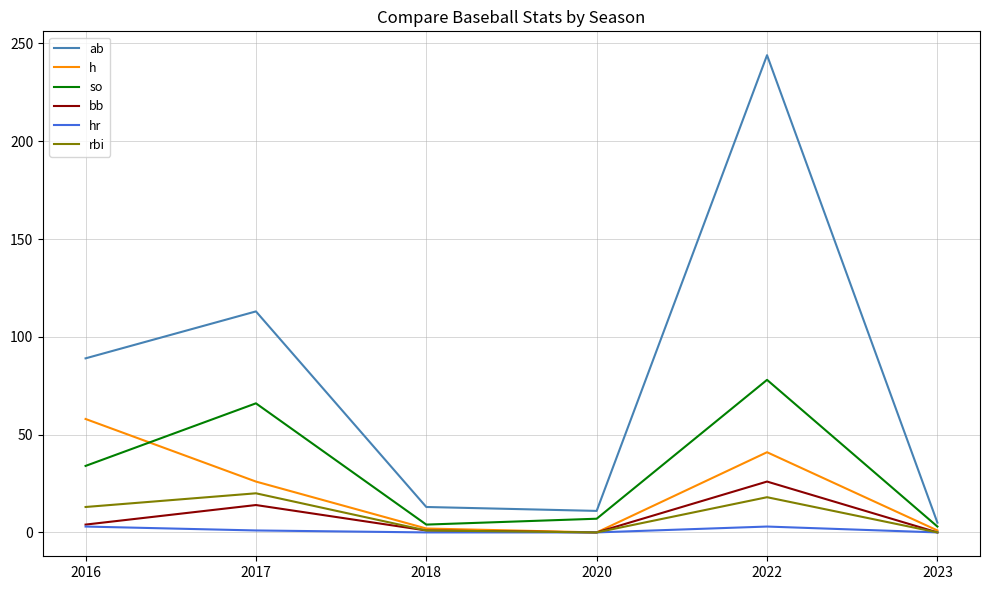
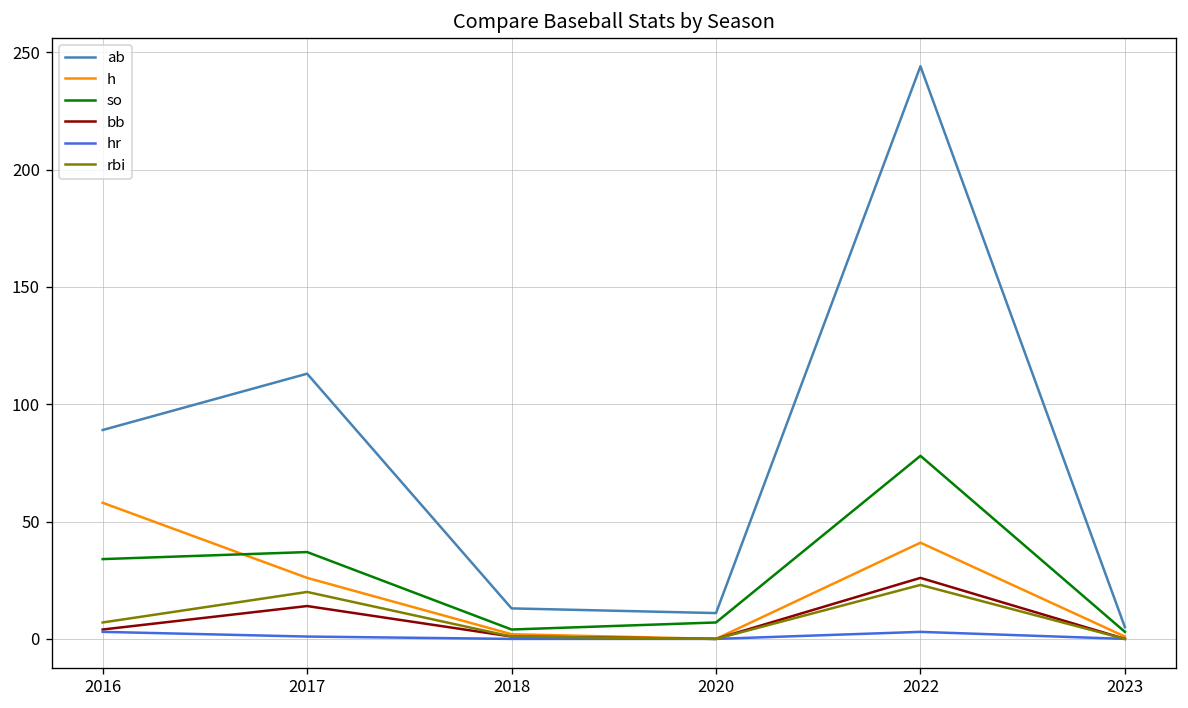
rbi, 2016: 13 -> 7
so, 2017: 66 -> 37
rbi, 2022: 18 -> 23
